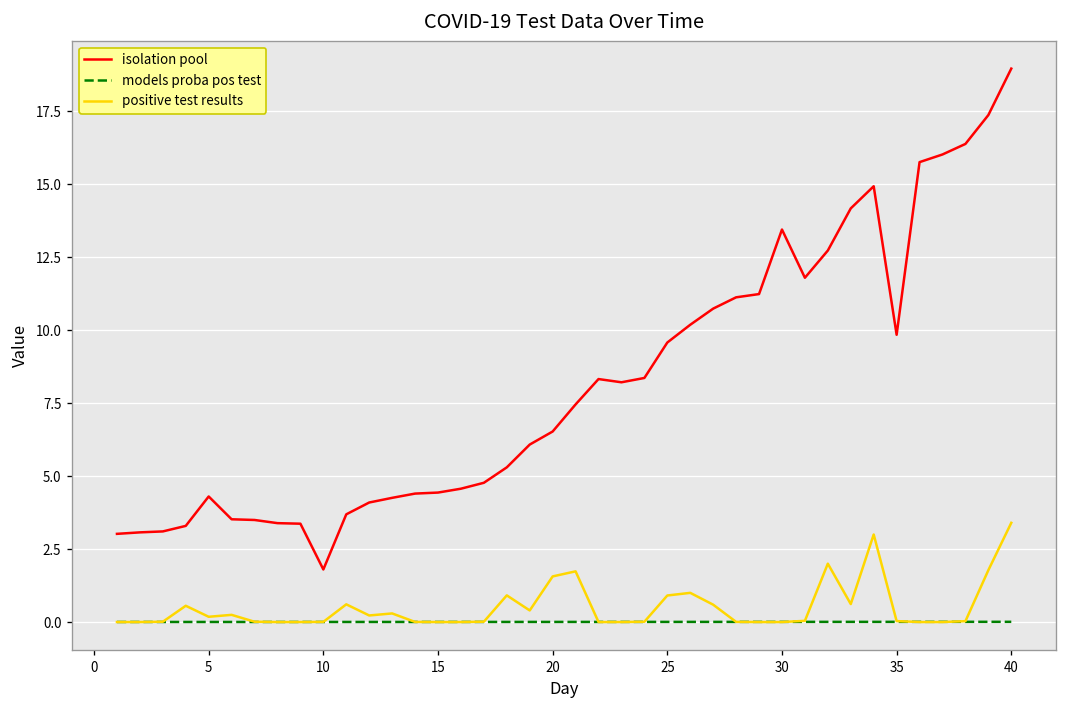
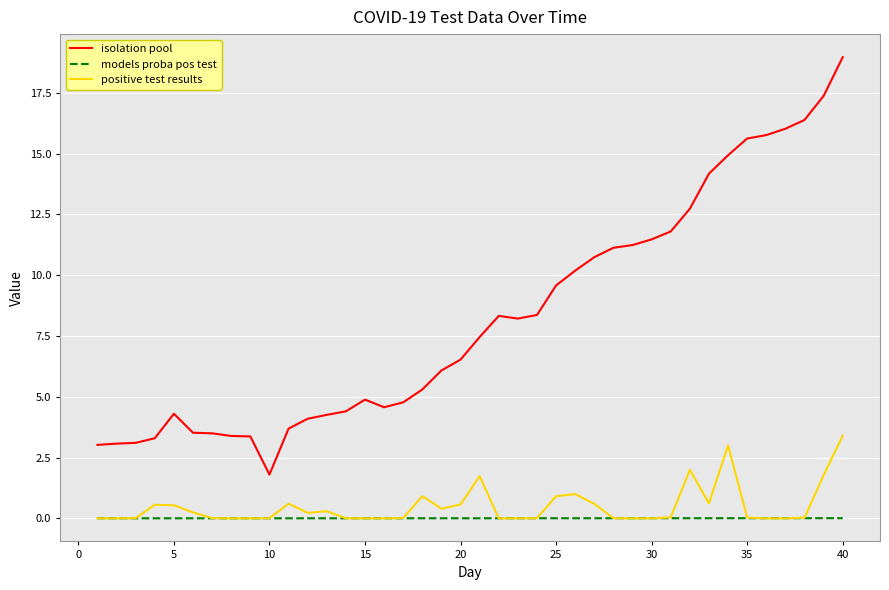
positive test results, 5: 0.2 -> 0.5
isolation pool, 15: 4.4 -> 4.9
positive test results, 20: 1.6 -> 0.6
isolation pool, 30: 13.5 -> 11.5
isolation pool, 35: 9.8 -> 15.6
